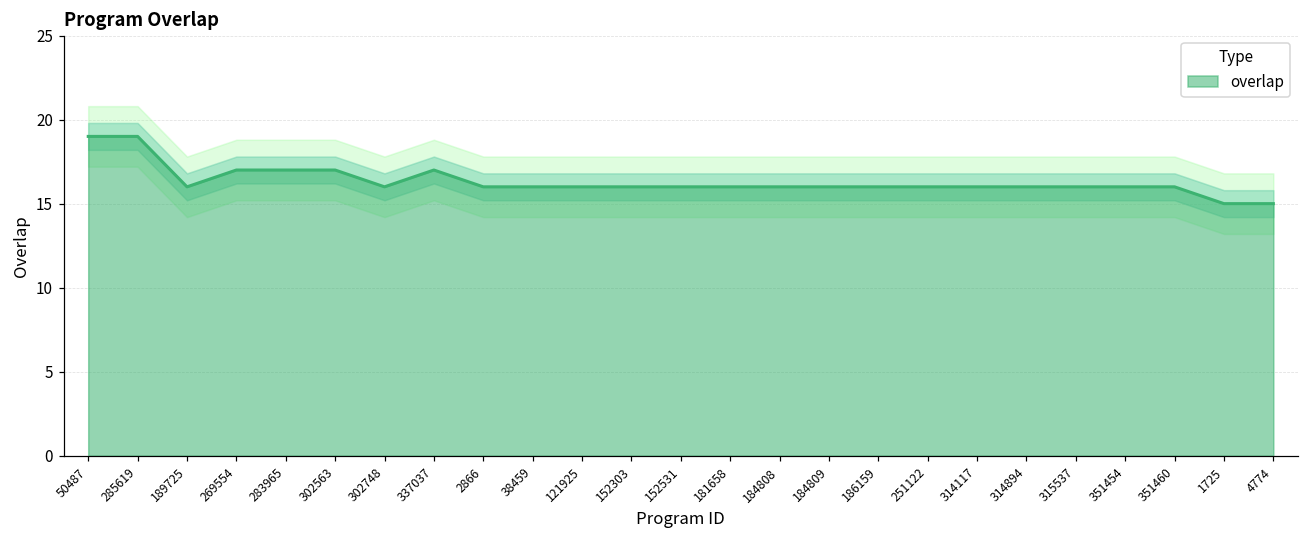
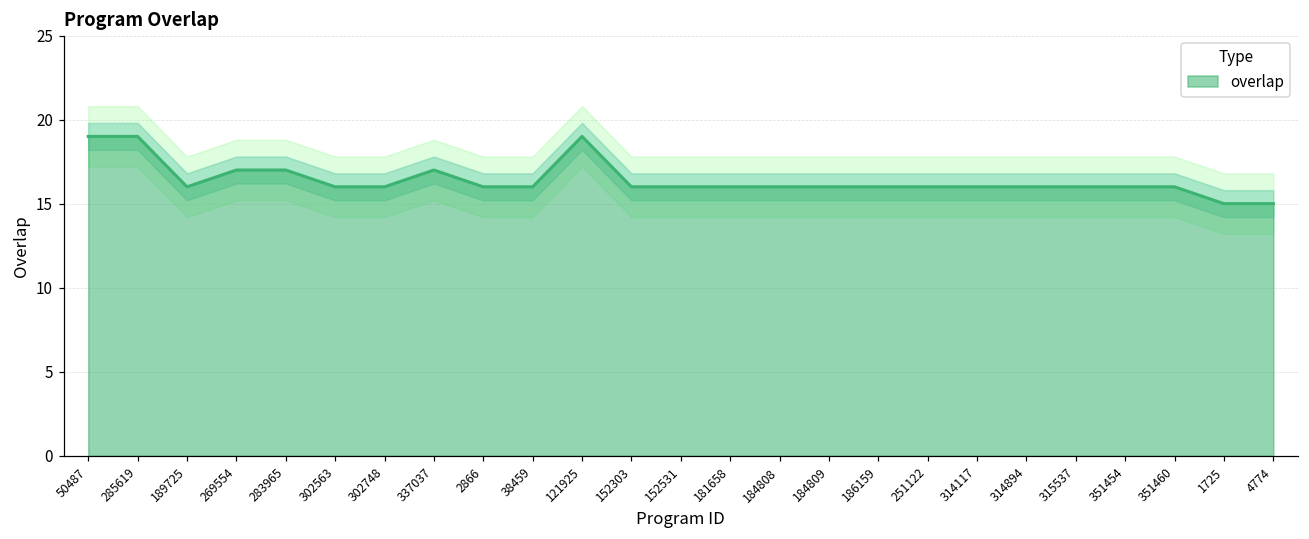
overlap, 302563: 17 -> 16
overlap, 121925: 16 -> 19
